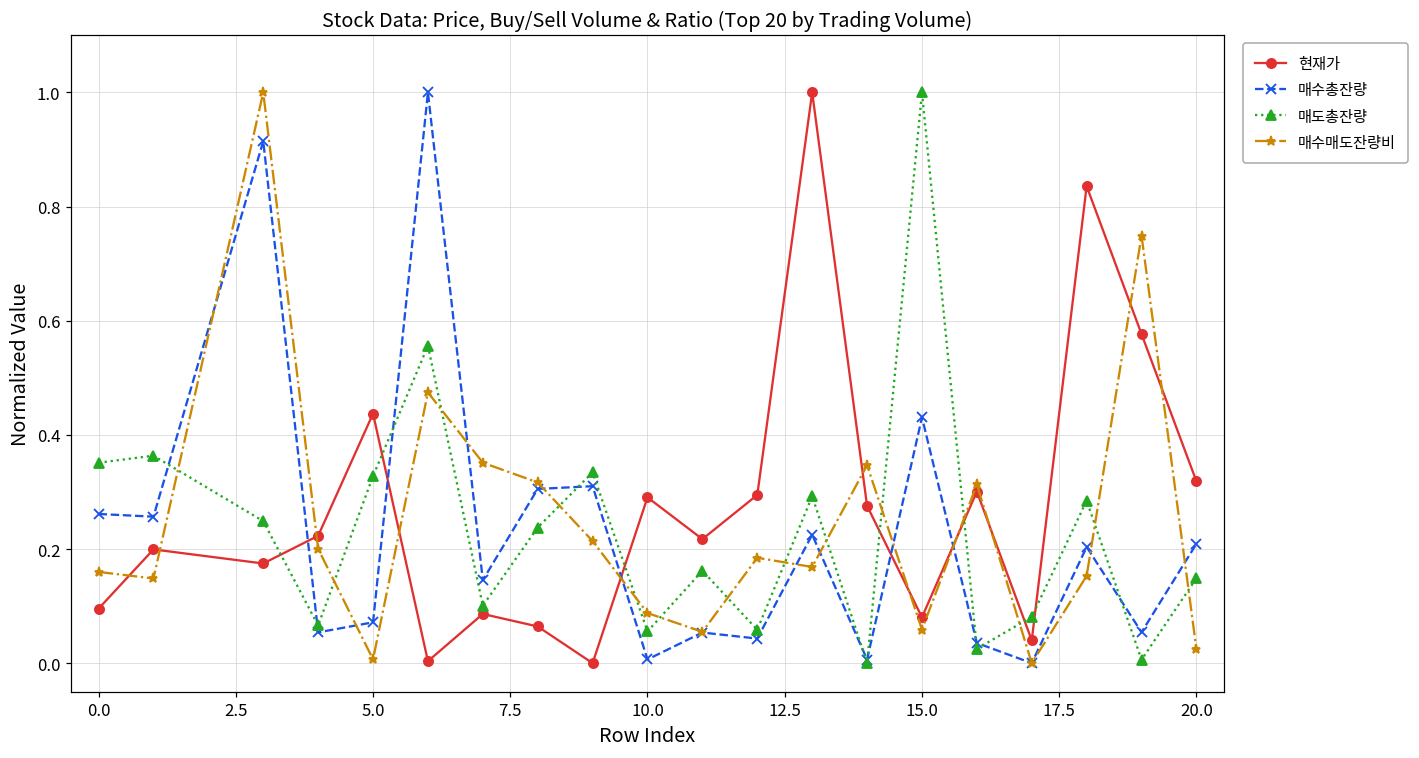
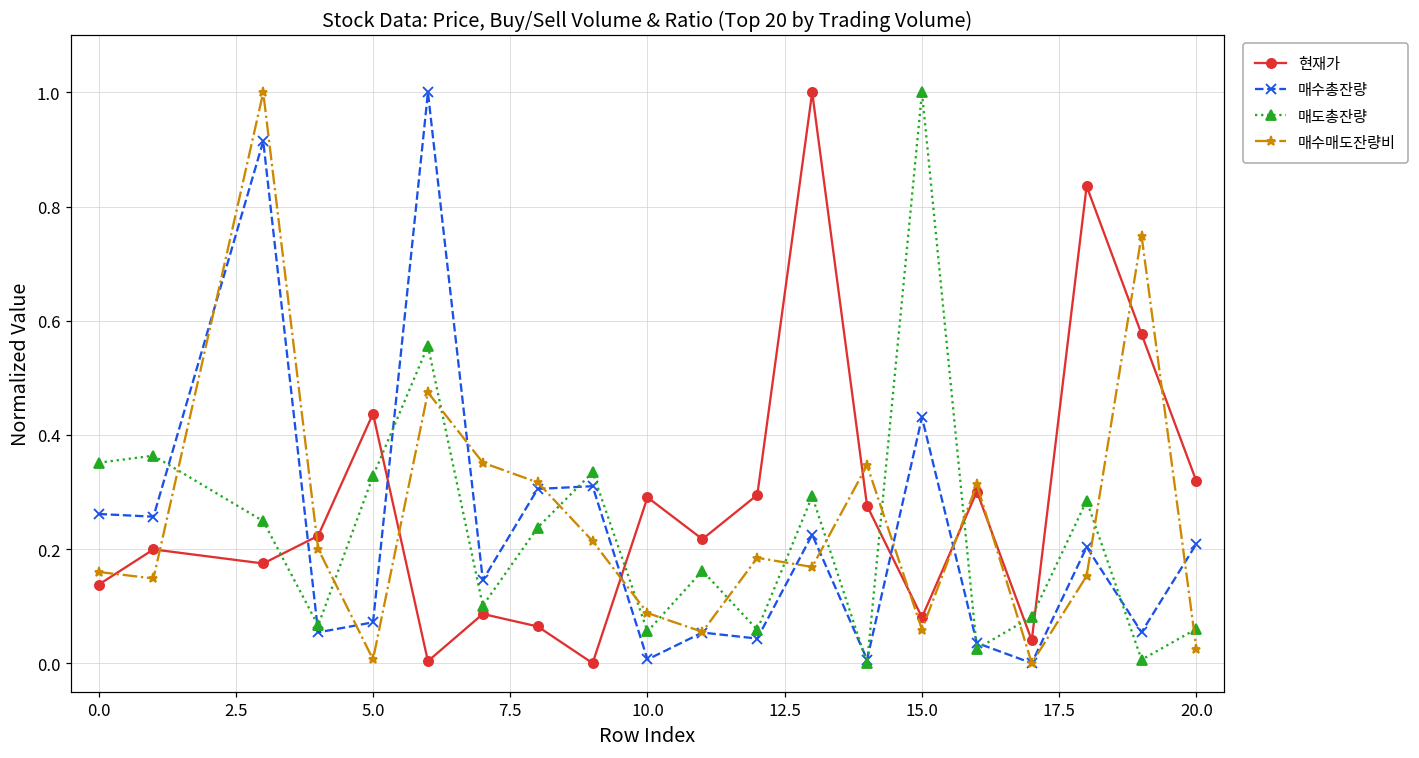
현재가, 0.0: 0.10 -> 0.14
매도총잔량, 20.0: 0.15 -> 0.06
